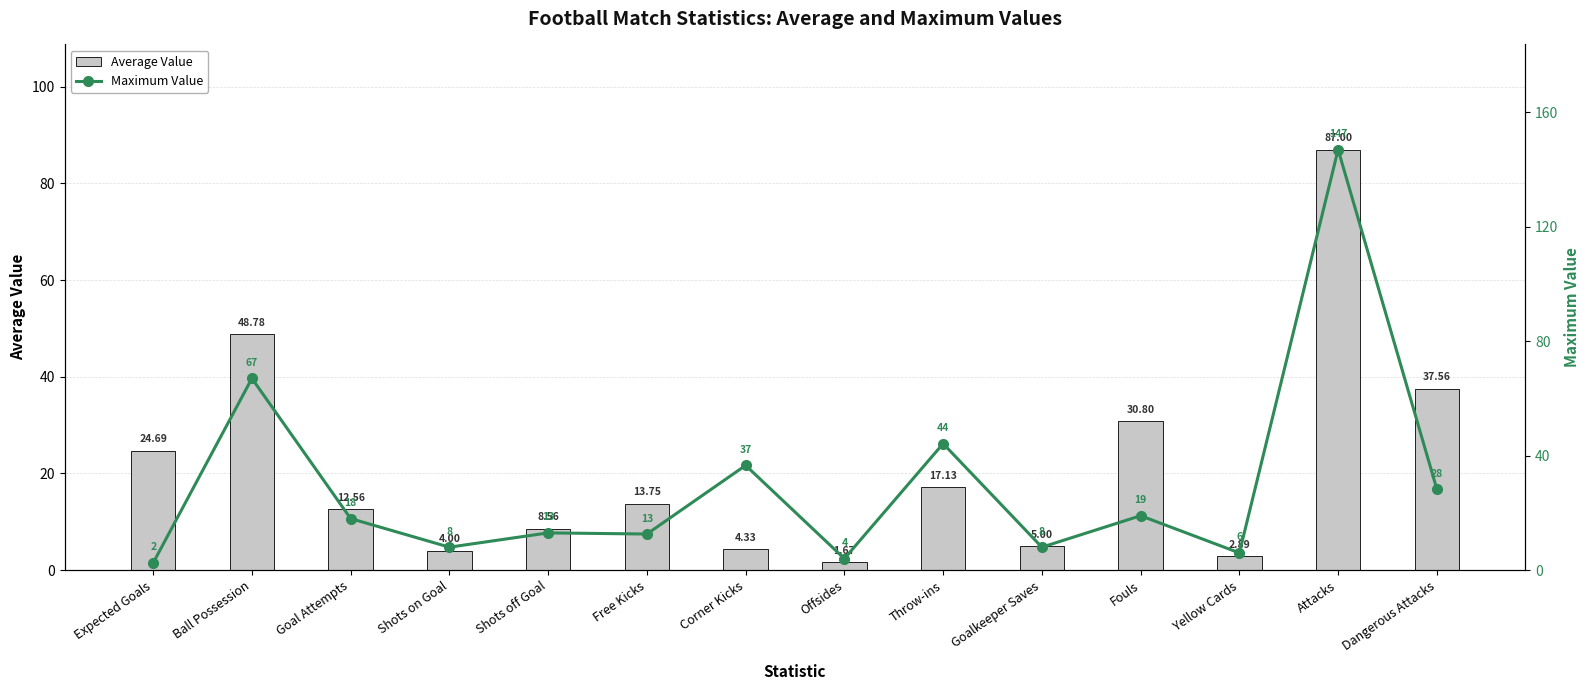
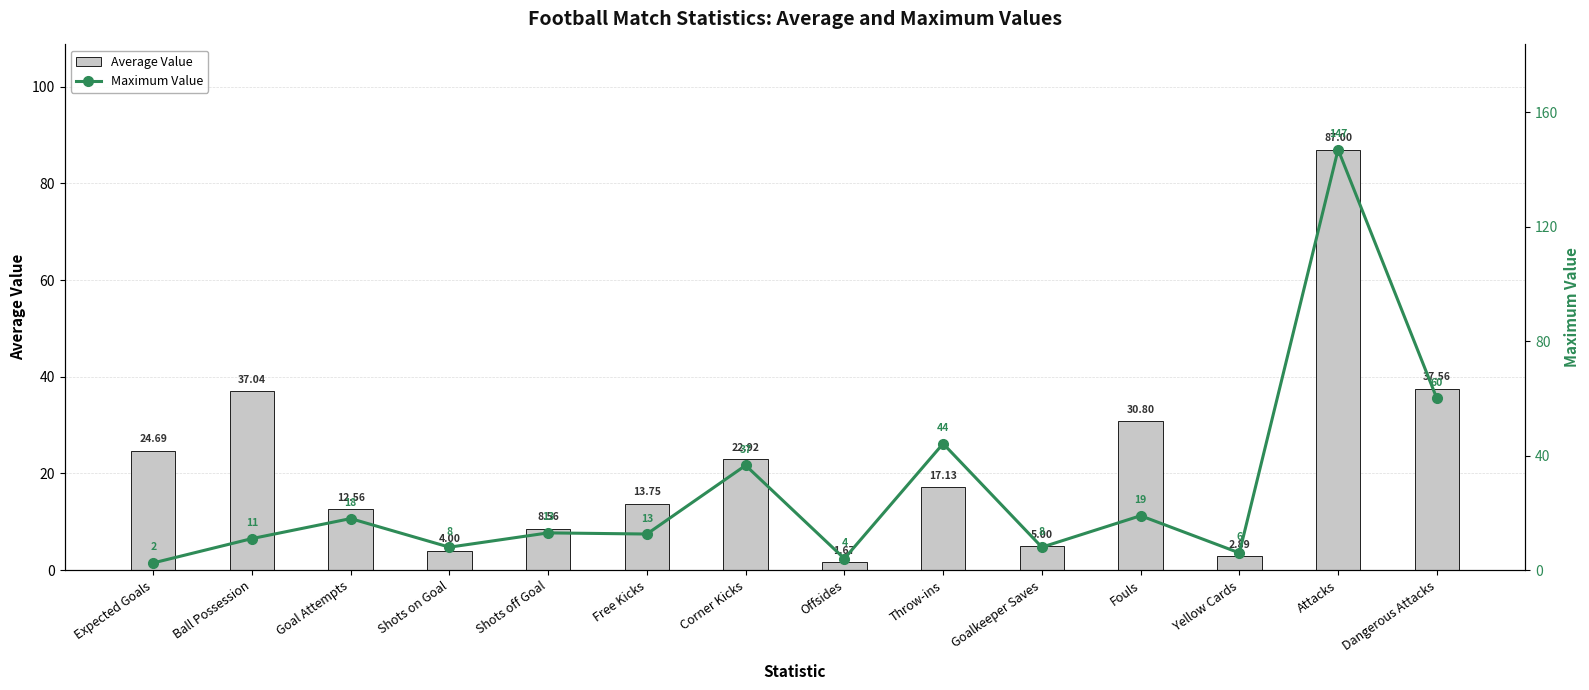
Average Value, Ball Possession: 48.78 -> 37.04
Average Value, Corner Kicks: 4.33 -> 22.92
Maximum Value, Ball Possession: 67 -> 11
Maximum Value, Dangerous Attacks: 28 -> 60
